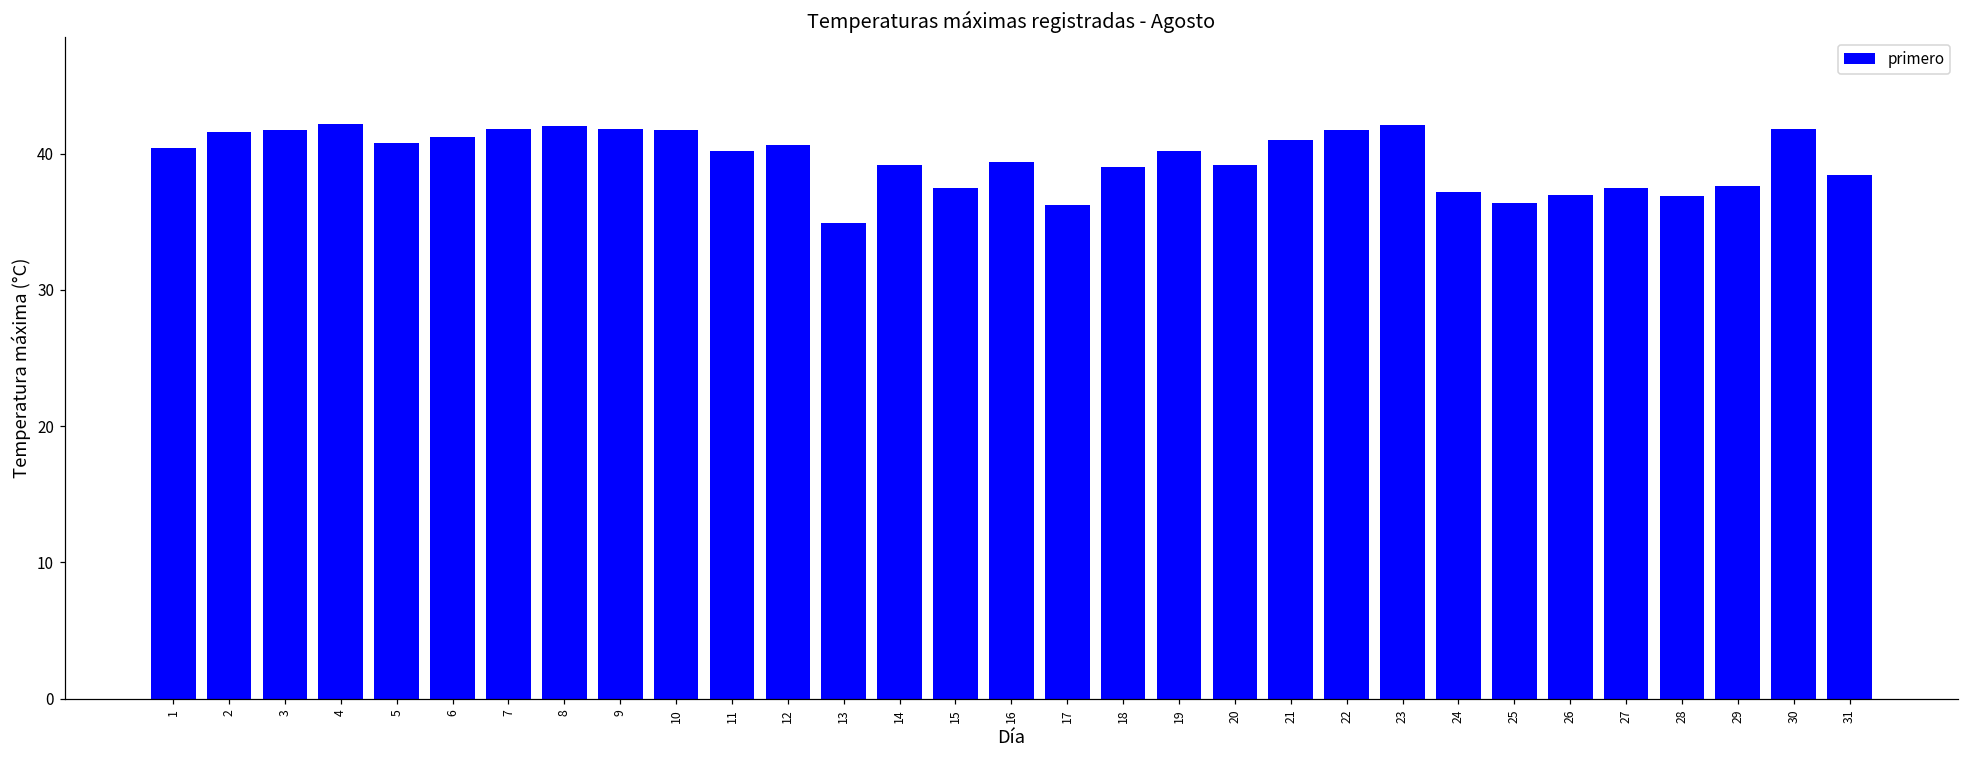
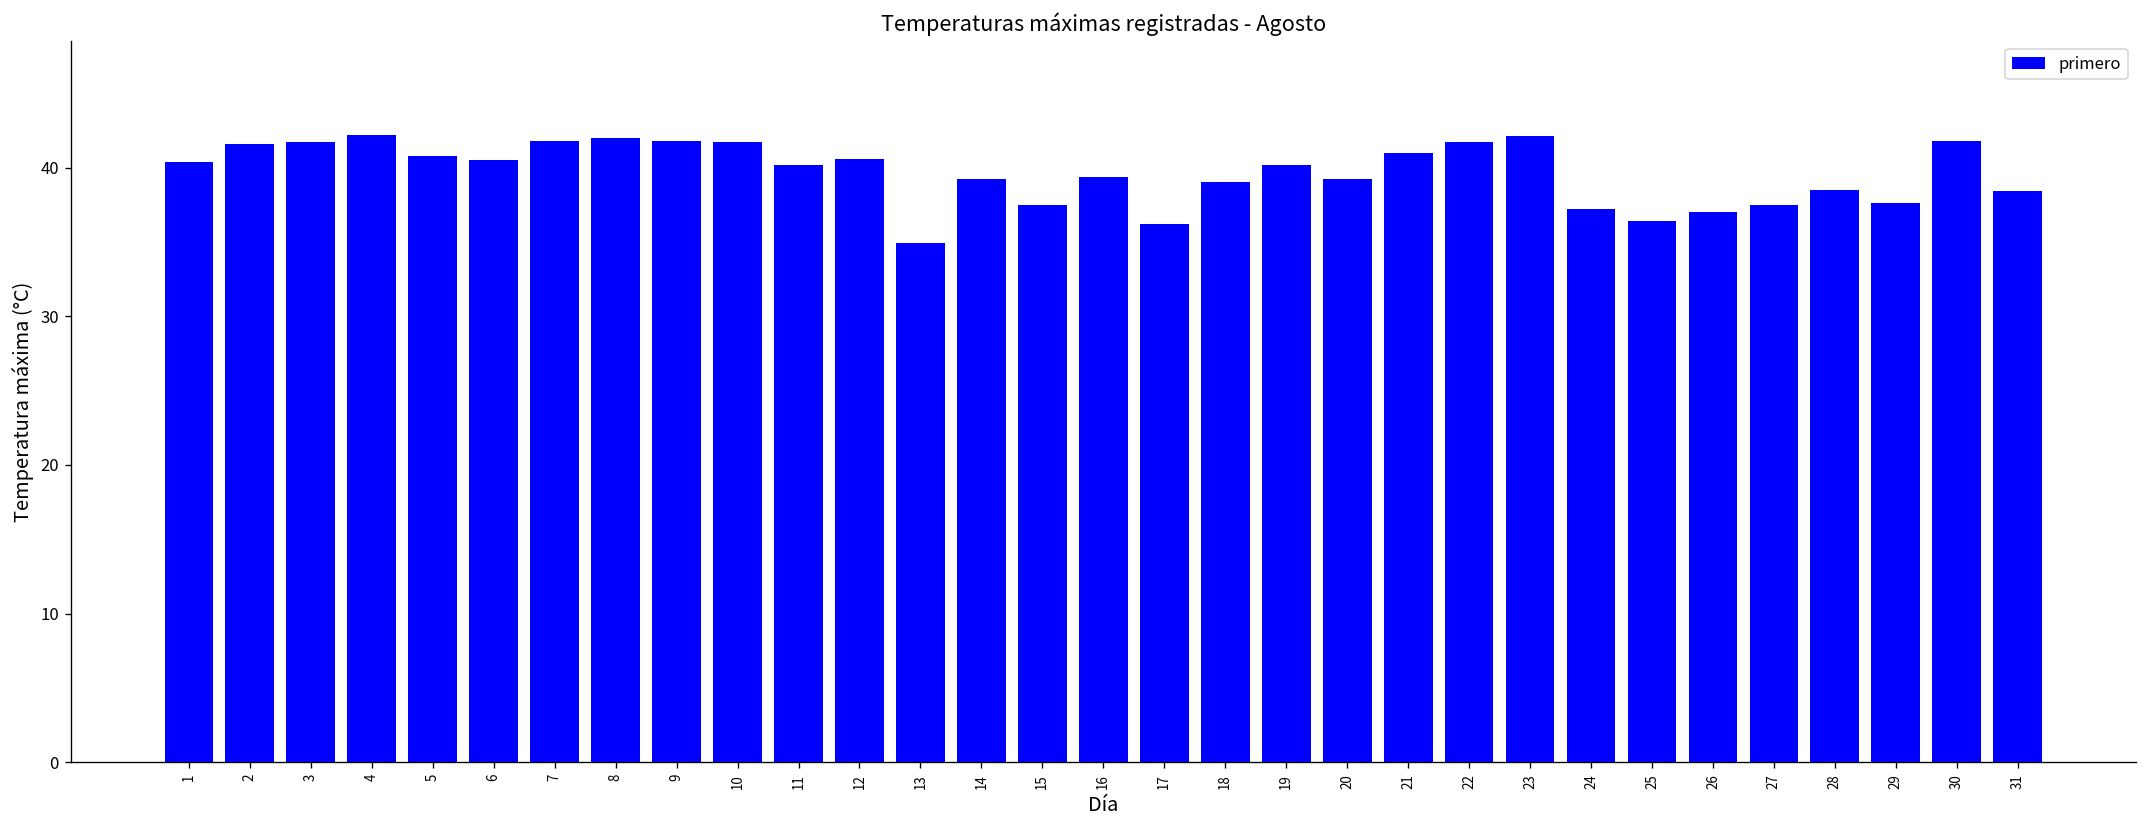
6: 41.2 -> 40.5
28: 36.9 -> 38.5
